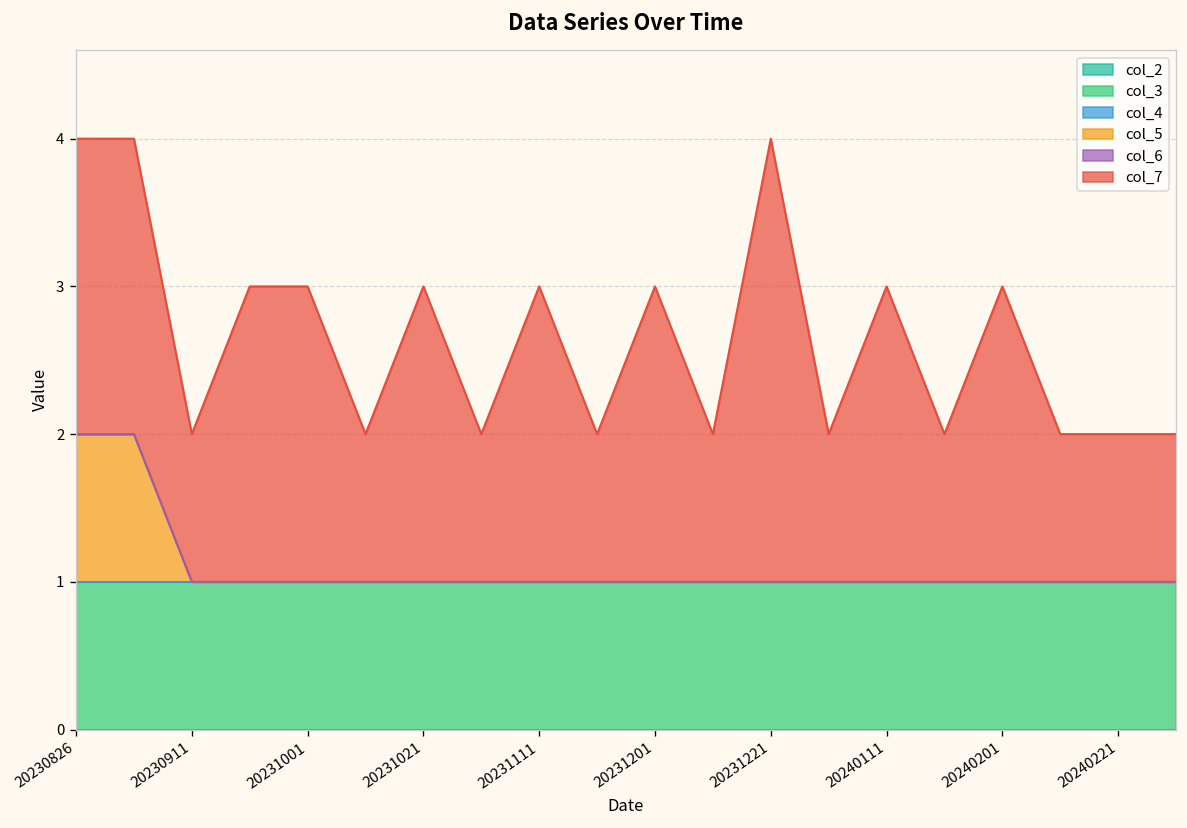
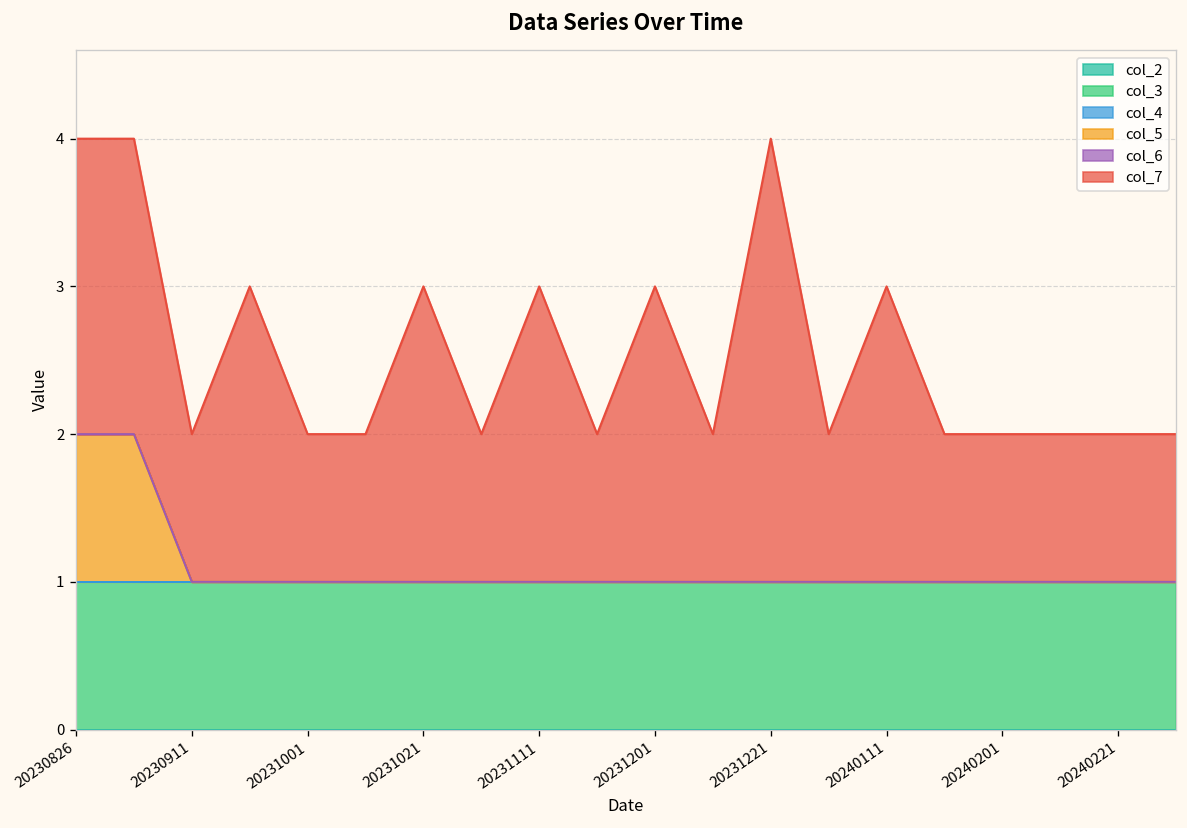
col_7, 20231001: 2 -> 1
col_7, 20240201: 2 -> 1
